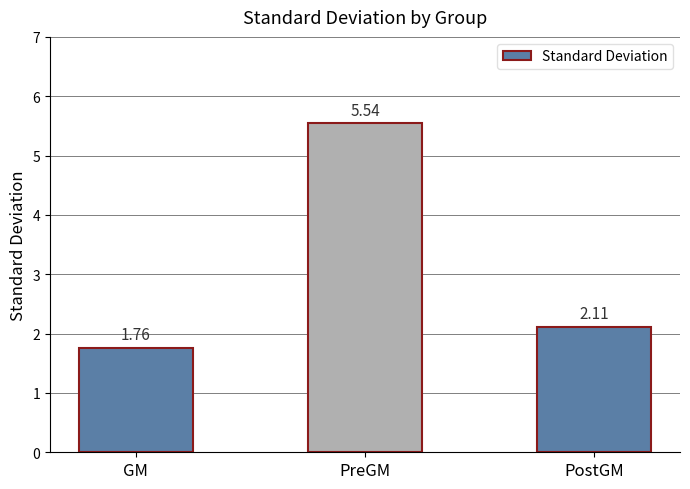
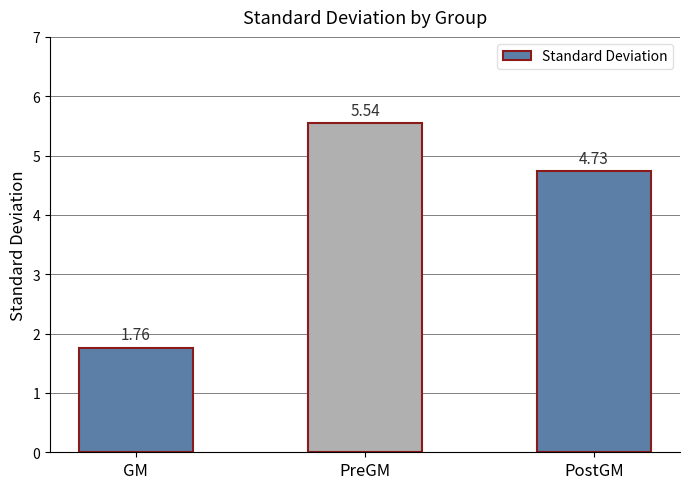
PostGM: 2.11 -> 4.73
